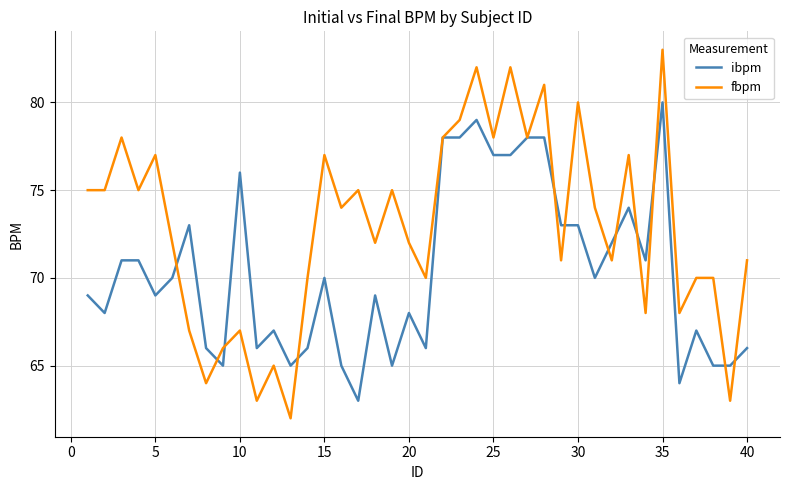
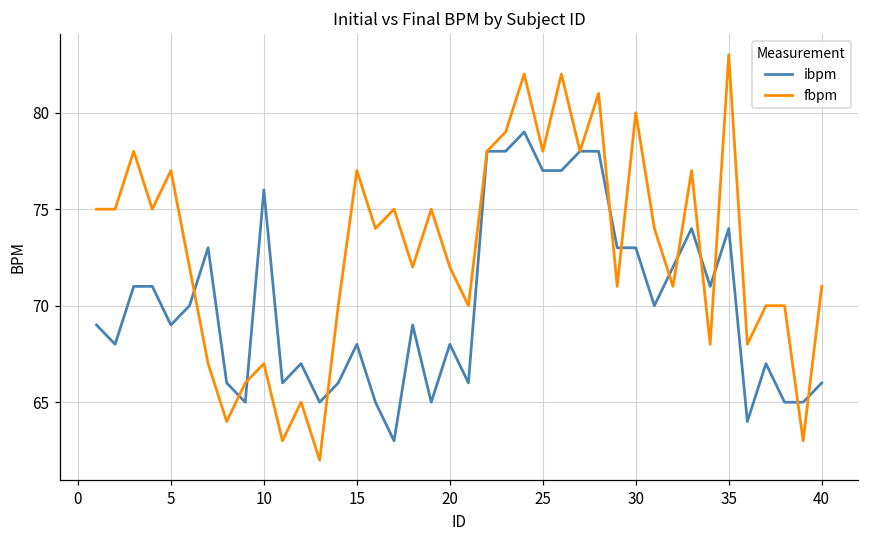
ibpm, 15: 70 -> 68
ibpm, 35: 80 -> 74
